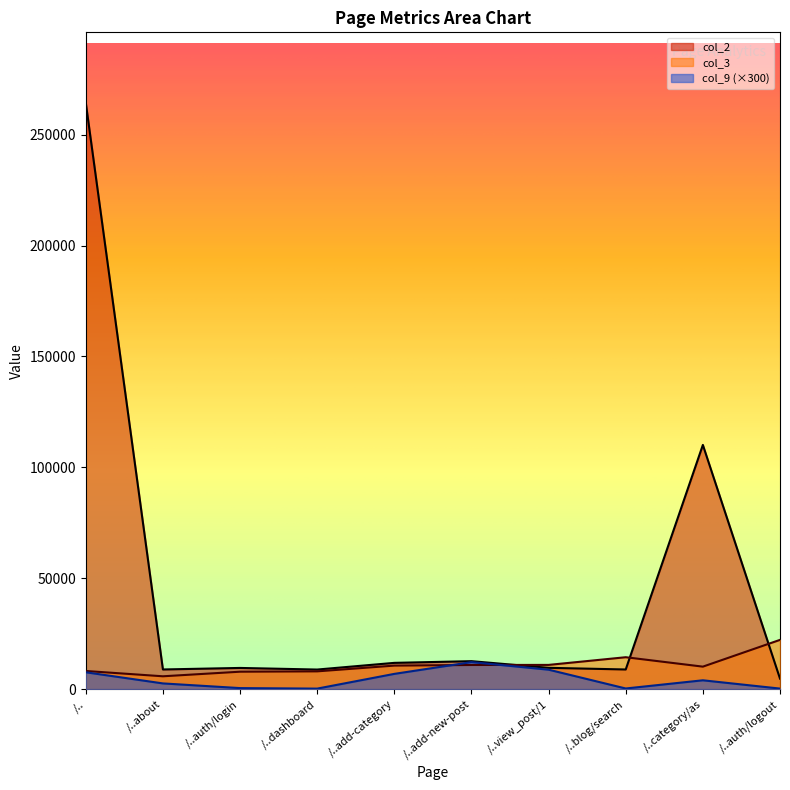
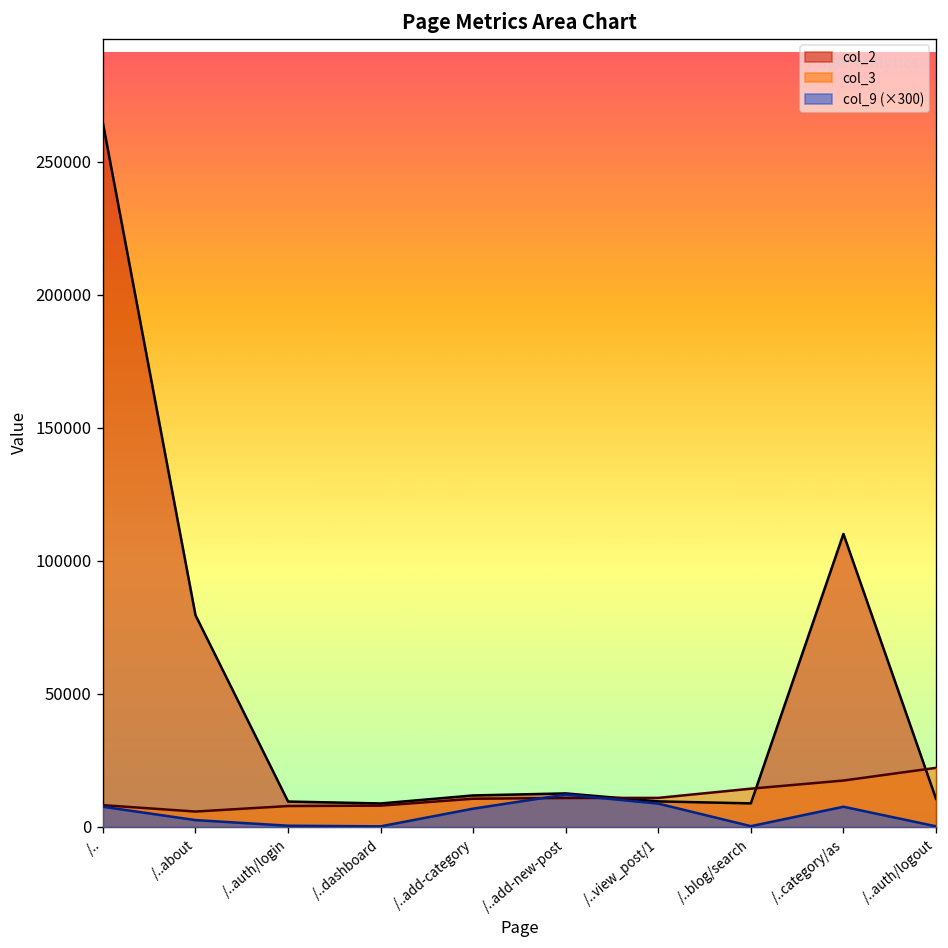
col_2, /..about: 9000 -> 80000
col_3, /..category/as: 10000 -> 17000
col_9 (×300), /..category/as: 4000 -> 8000
col_2, /..auth/logout: 5000 -> 11000
